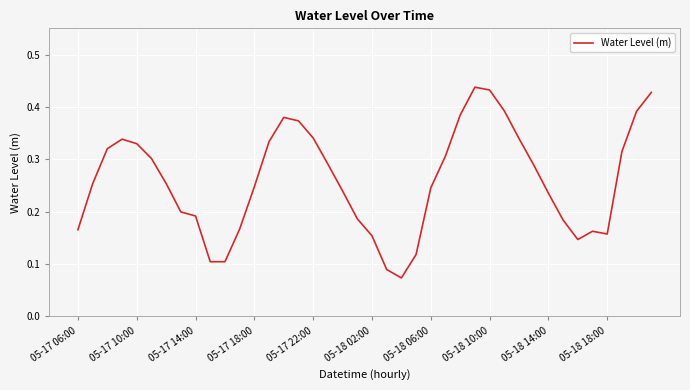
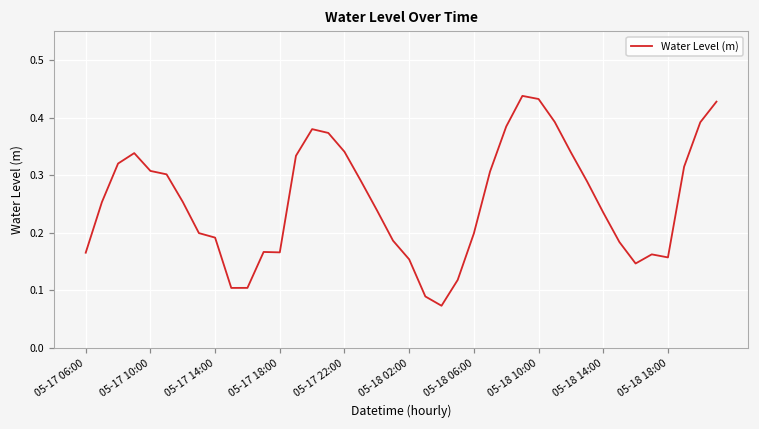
05-17 10:00: 0.33 -> 0.31
05-17 18:00: 0.25 -> 0.17
05-18 06:00: 0.25 -> 0.20
